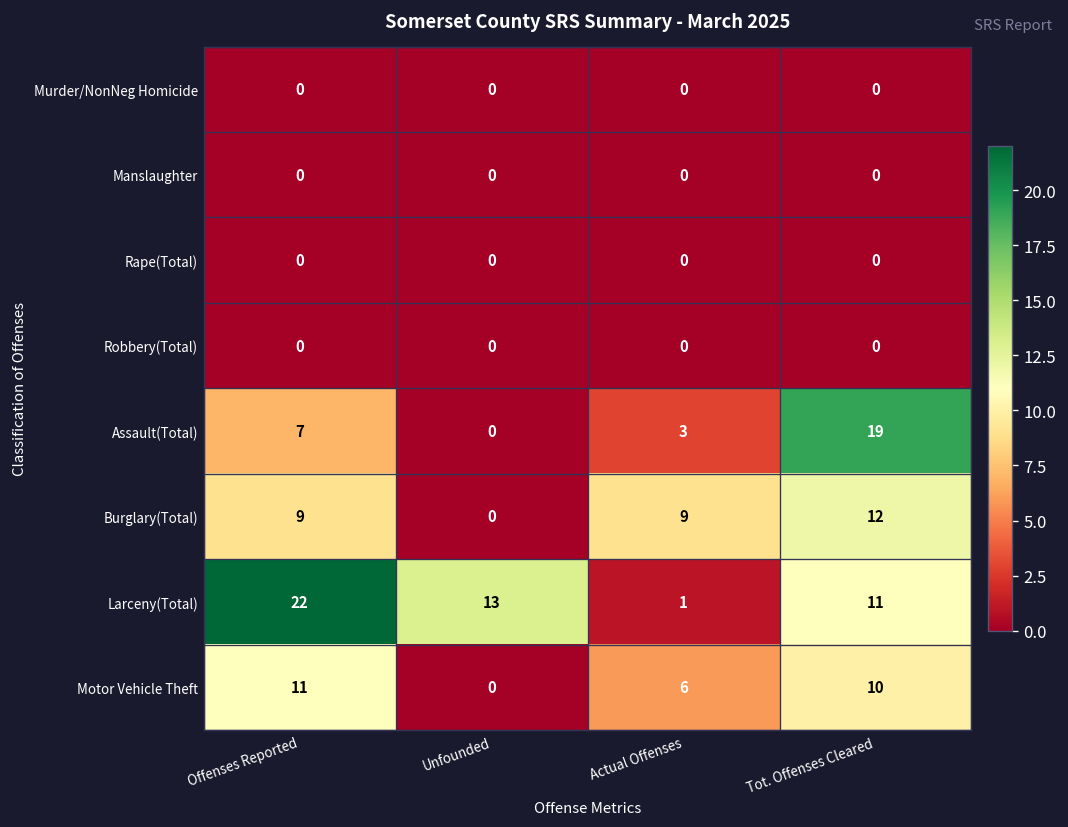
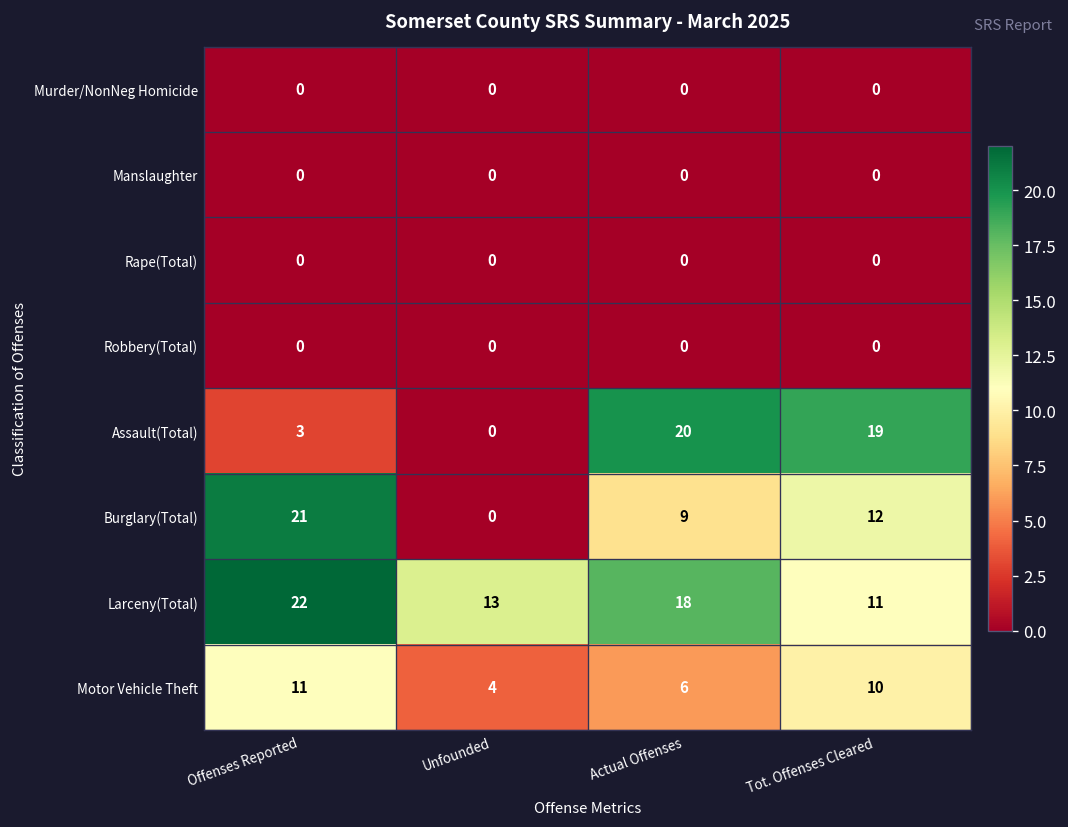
Assault(Total), Offenses Reported: 7 -> 3
Assault(Total), Actual Offenses: 3 -> 20
Burglary(Total), Offenses Reported: 9 -> 21
Larceny(Total), Actual Offenses: 1 -> 18
Motor Vehicle Theft, Unfounded: 0 -> 4
